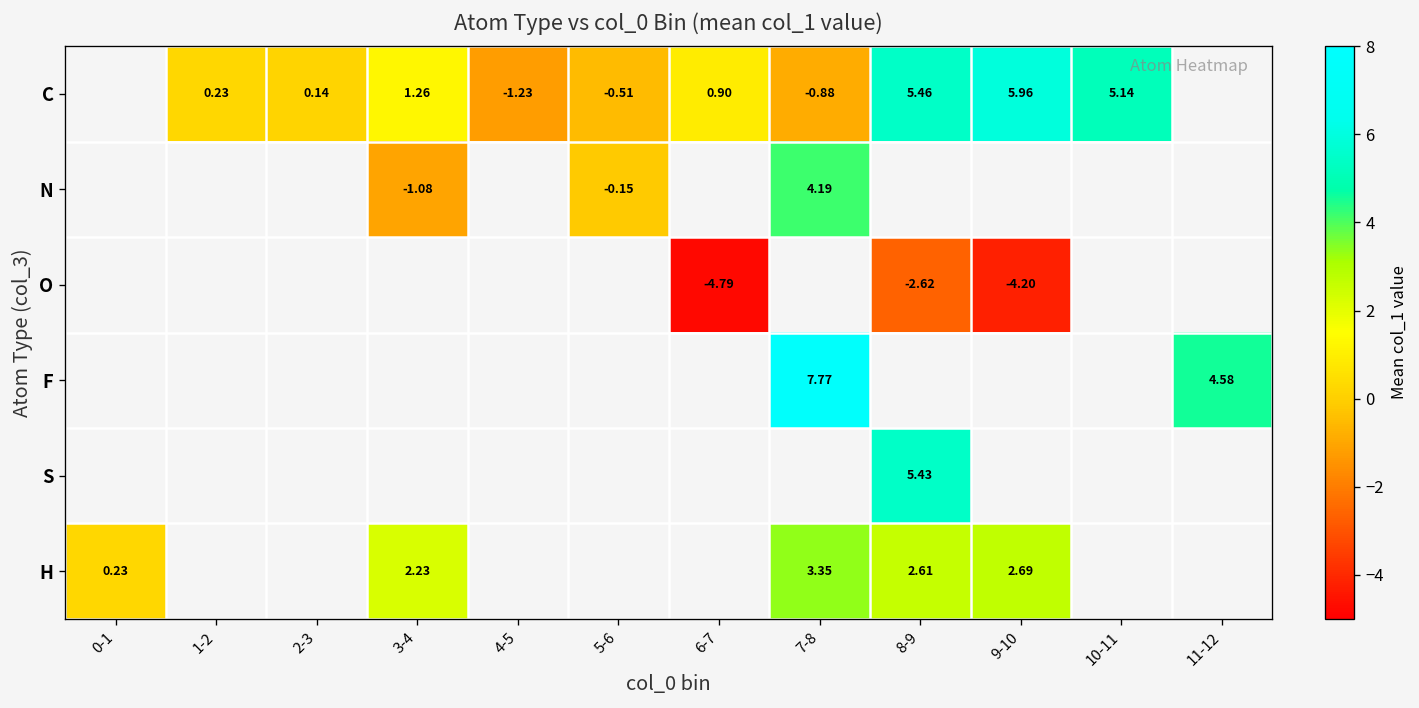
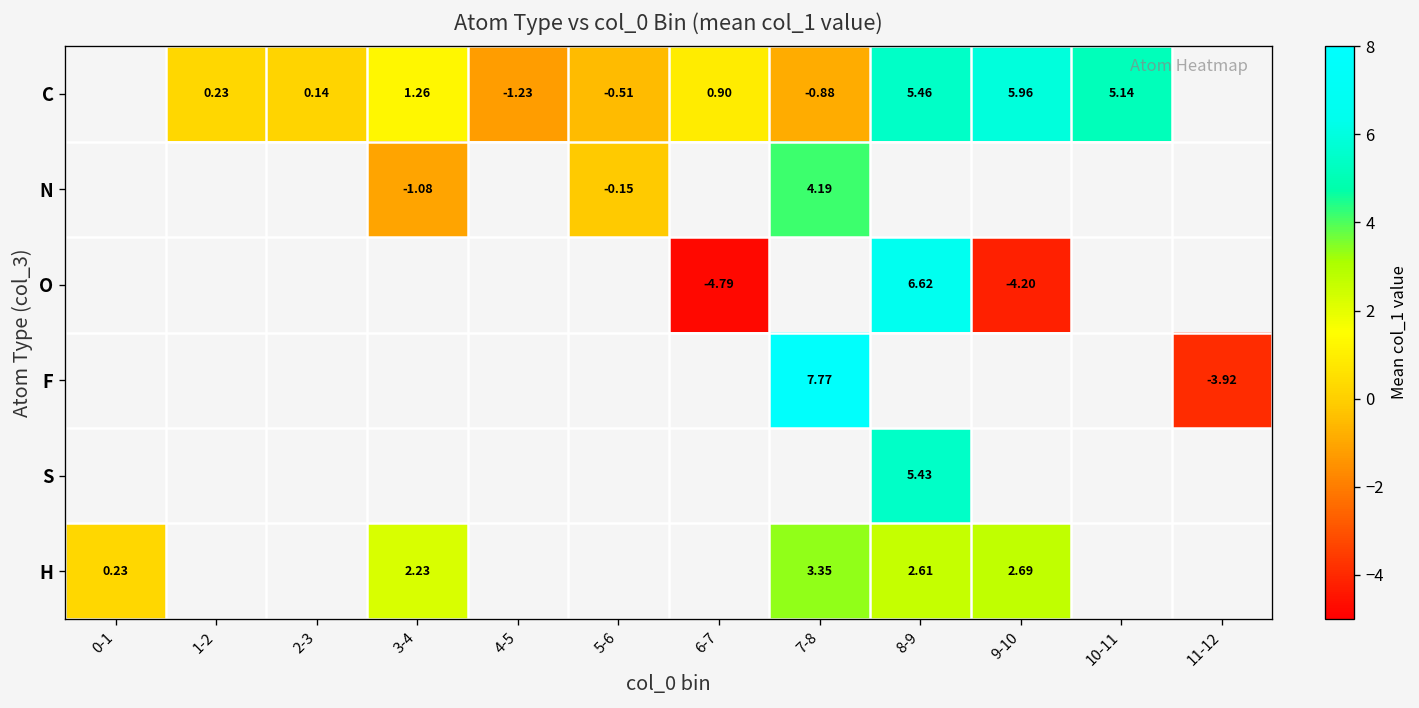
O, 8-9: -2.62 -> 6.62
F, 11-12: 4.58 -> -3.92
